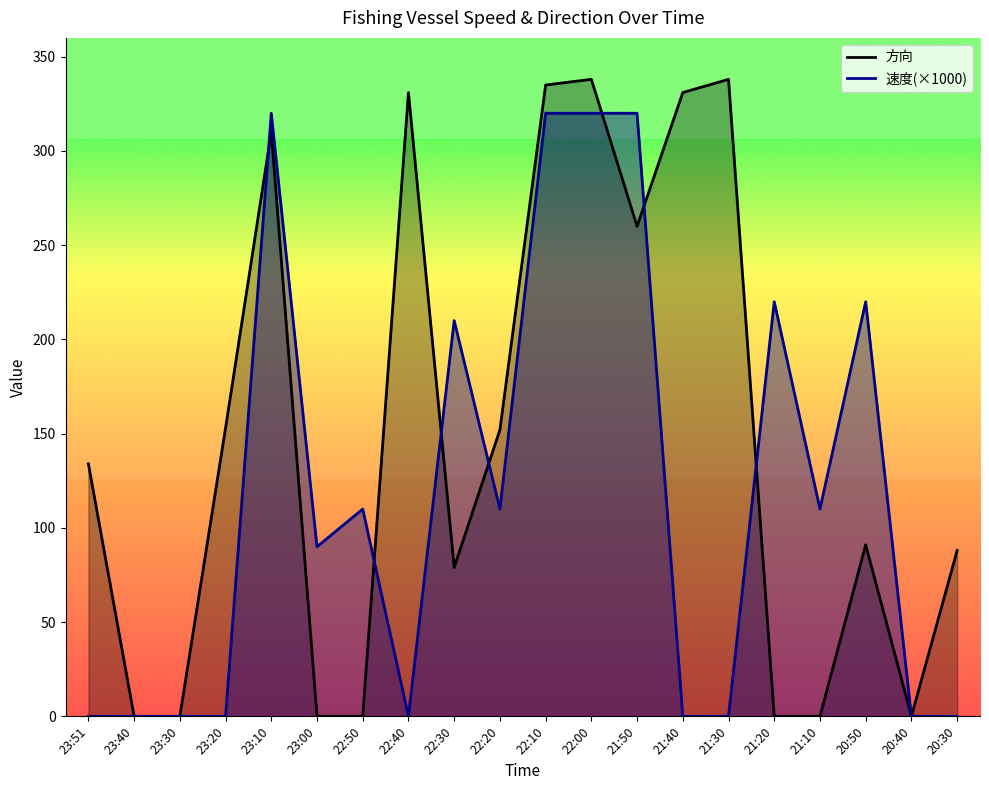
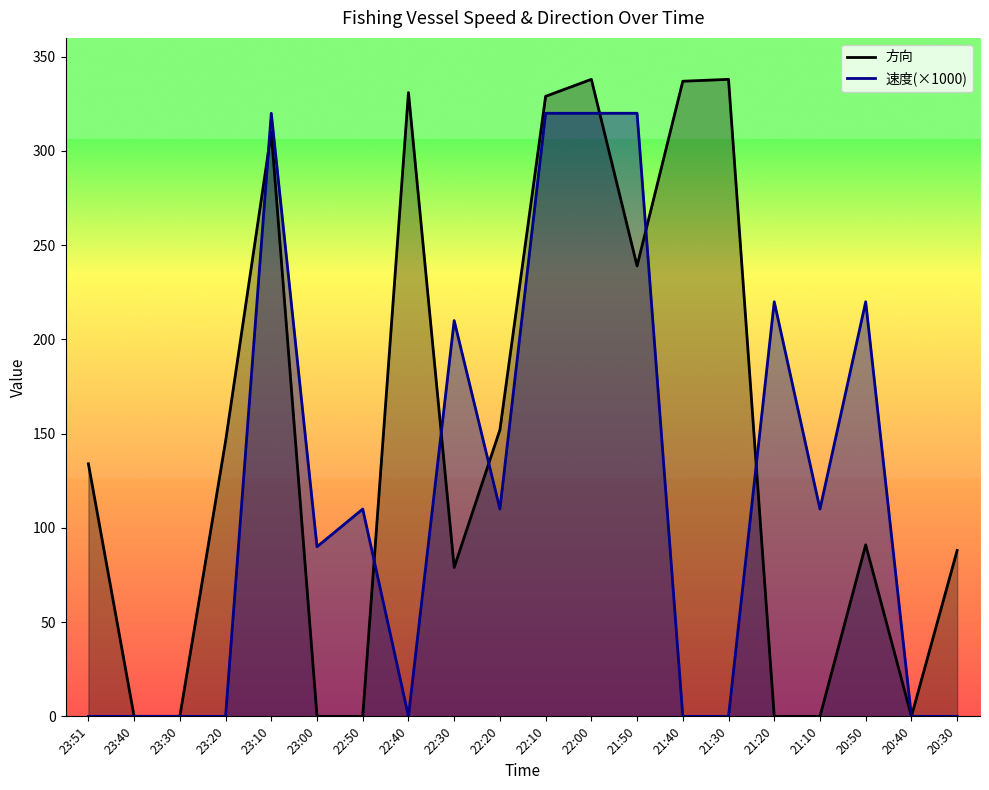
方向, 23:20: 153 -> 146
方向, 22:10: 335 -> 329
方向, 21:50: 260 -> 239
方向, 21:40: 331 -> 337
